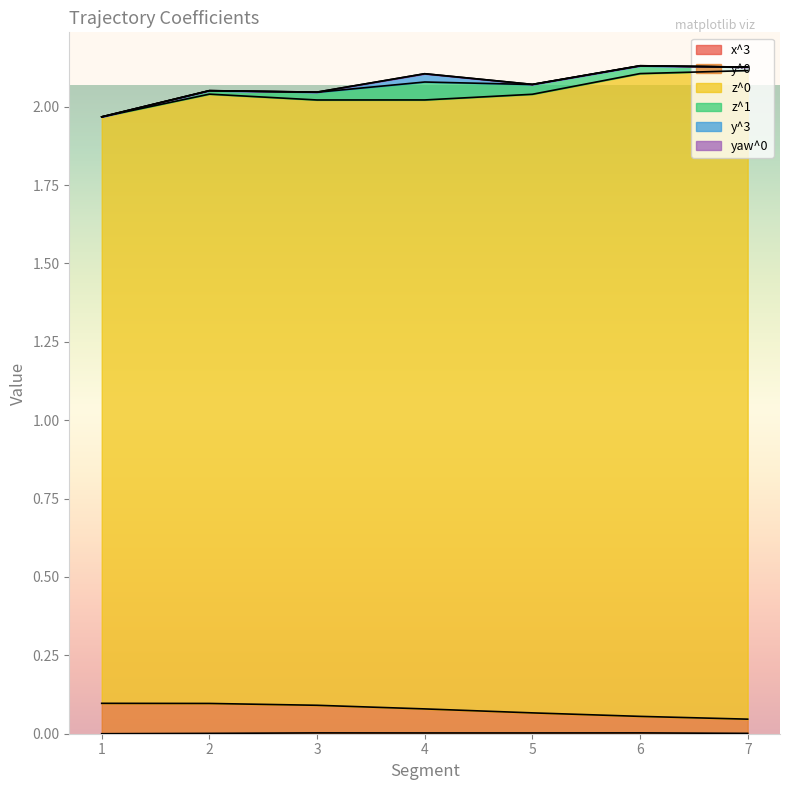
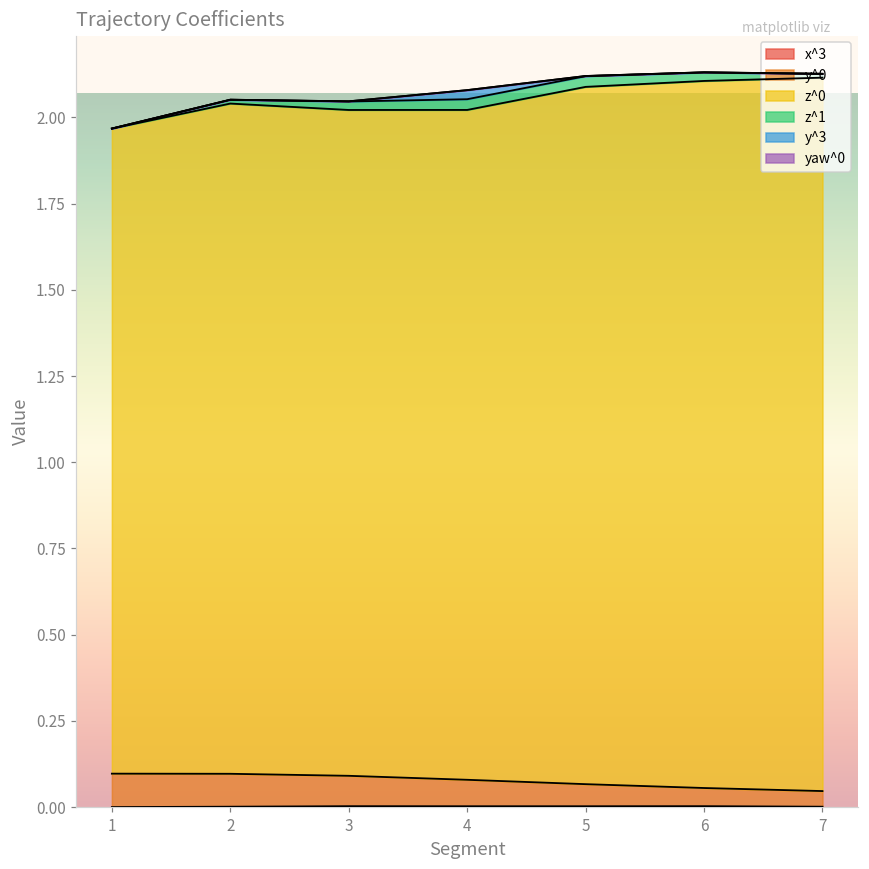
z^1, 4: 0.06 -> 0.03
z^0, 5: 1.97 -> 2.02
